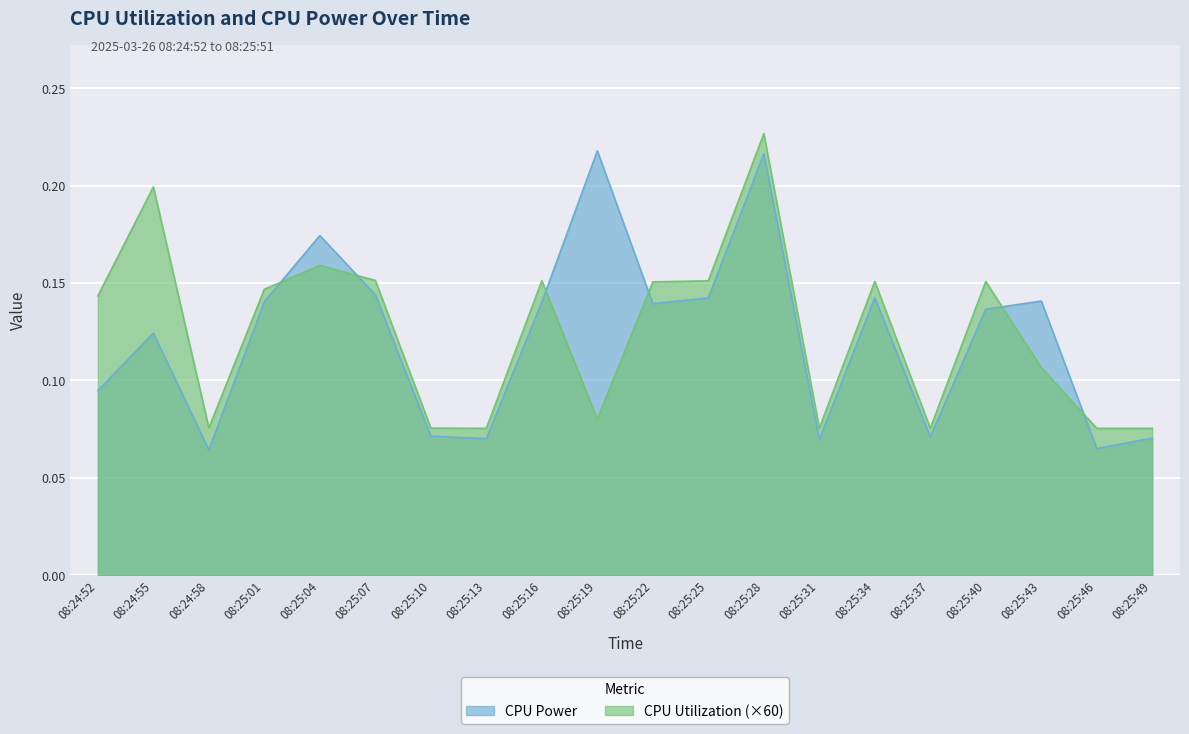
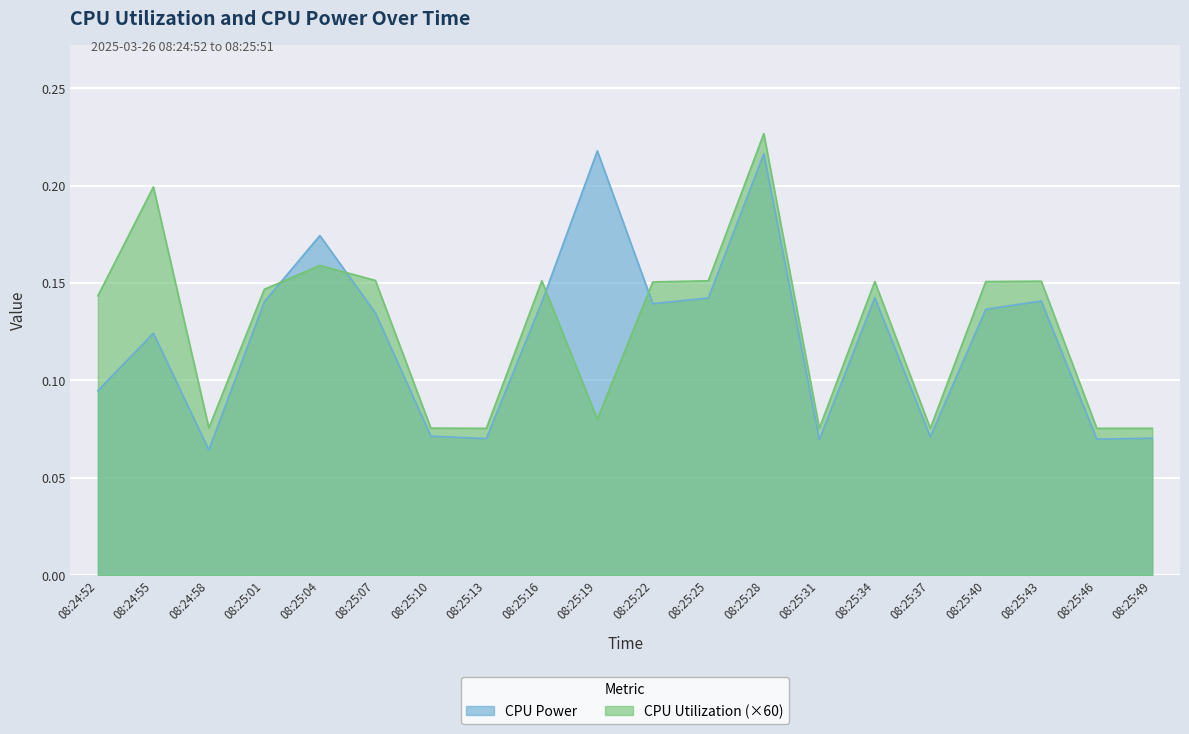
CPU Power, 08:25:07: 0.144 -> 0.135
CPU Utilization (×60), 08:25:43: 0.107 -> 0.151
CPU Power, 08:25:46: 0.065 -> 0.070
